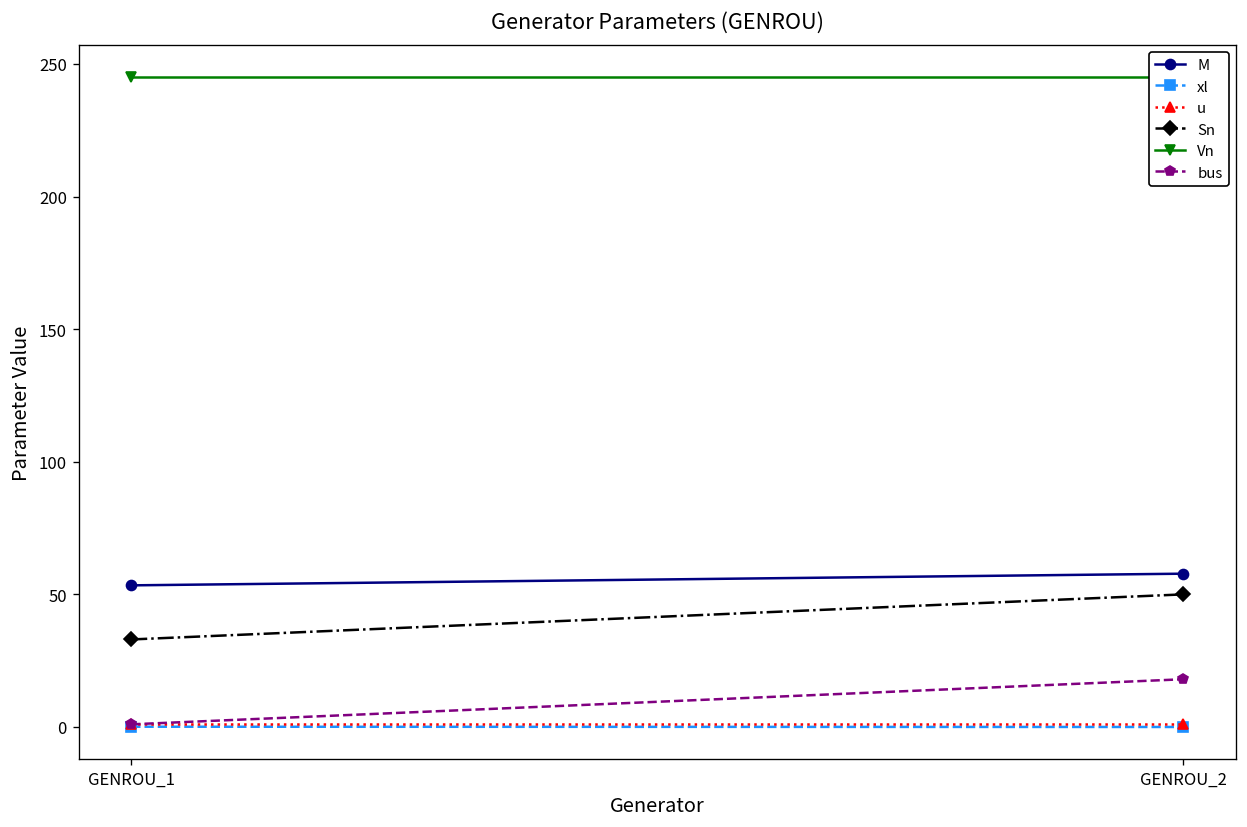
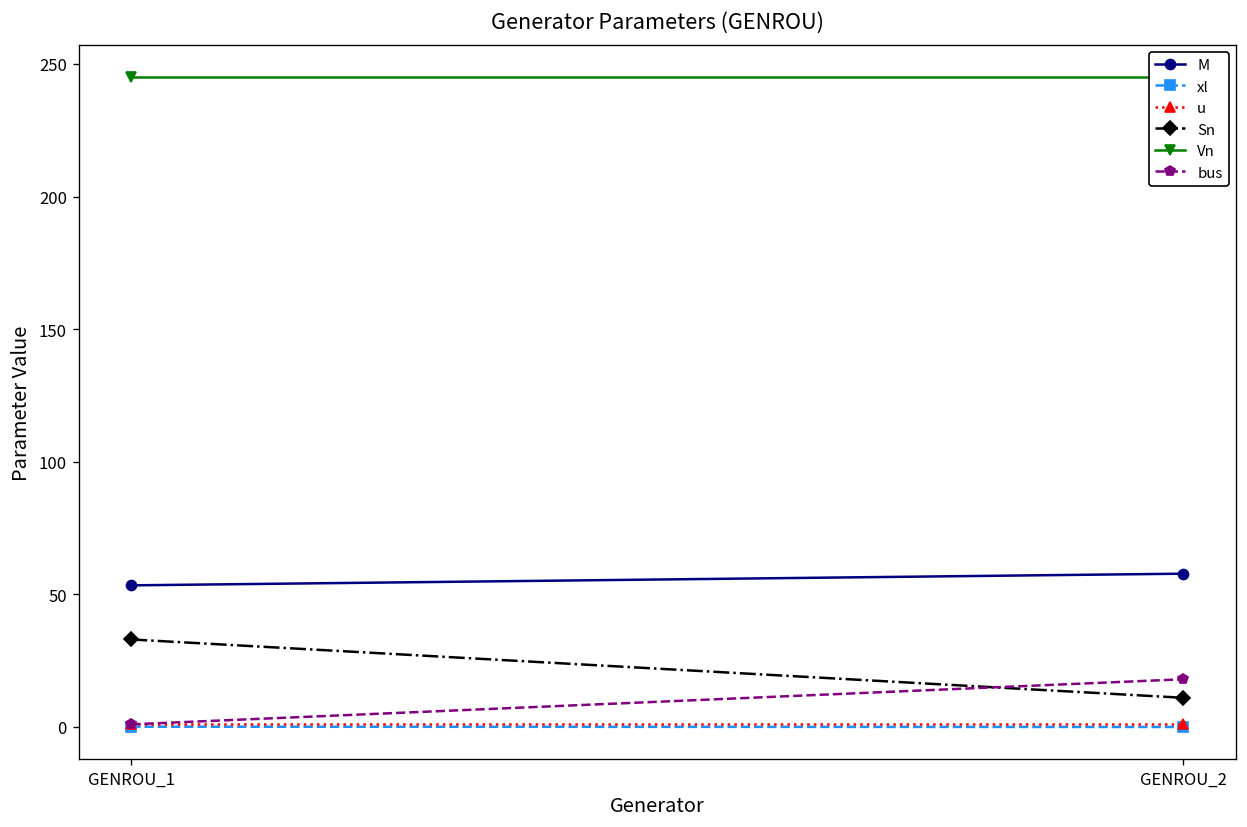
Sn, GENROU_2: 50 -> 11
